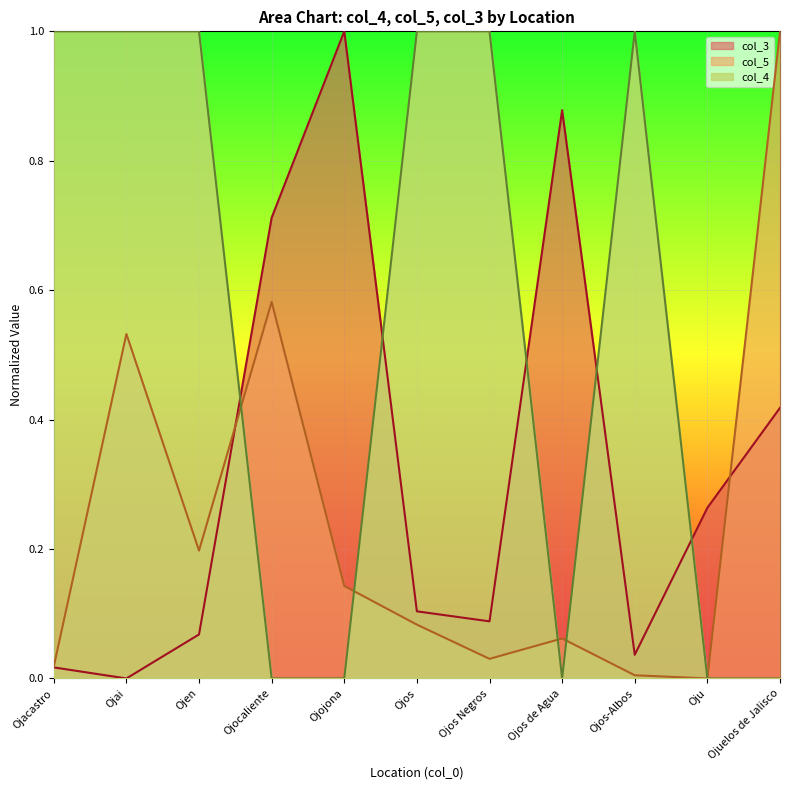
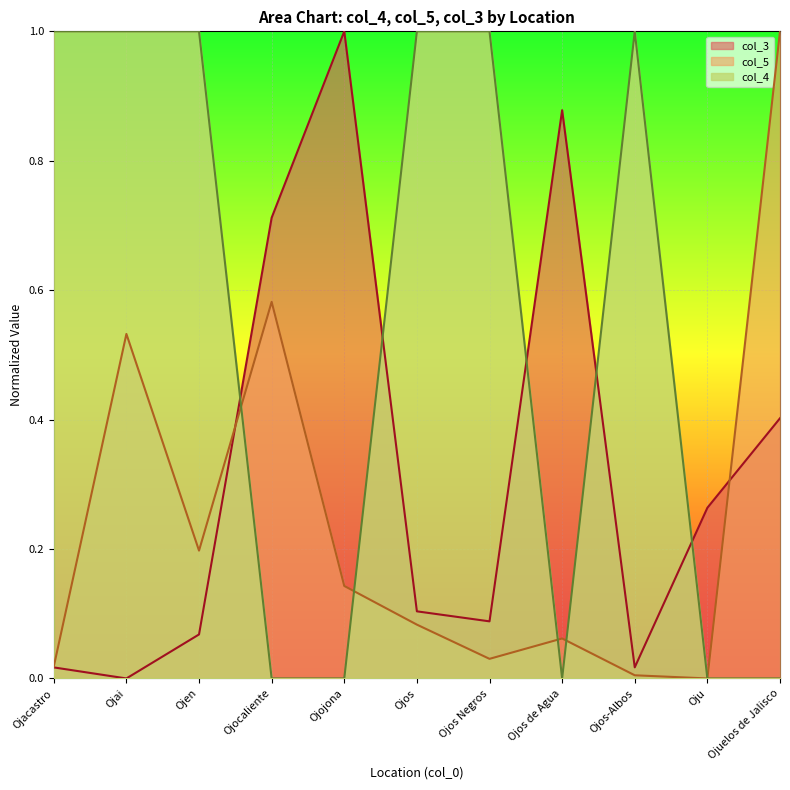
col_3, Ojos-Albos: 0.04 -> 0.02
col_3, Ojuelos de Jalisco: 0.42 -> 0.40
